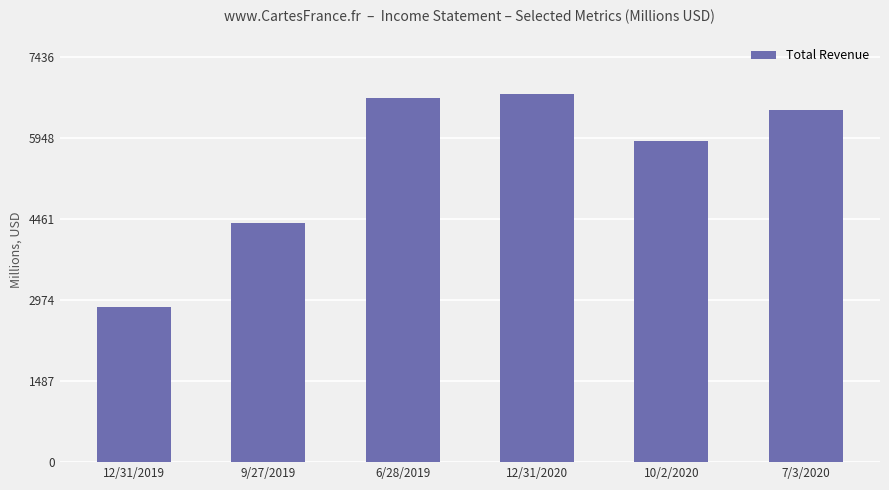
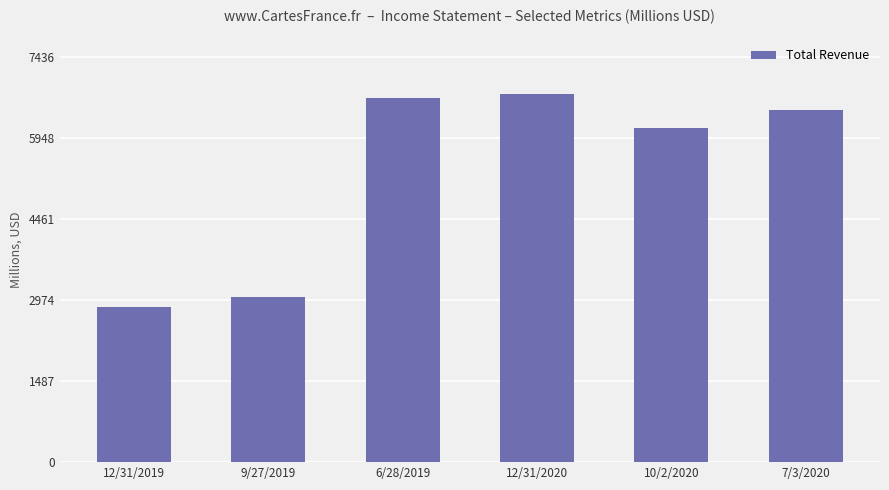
9/27/2019: 4400 -> 3000
10/2/2020: 5900 -> 6100
